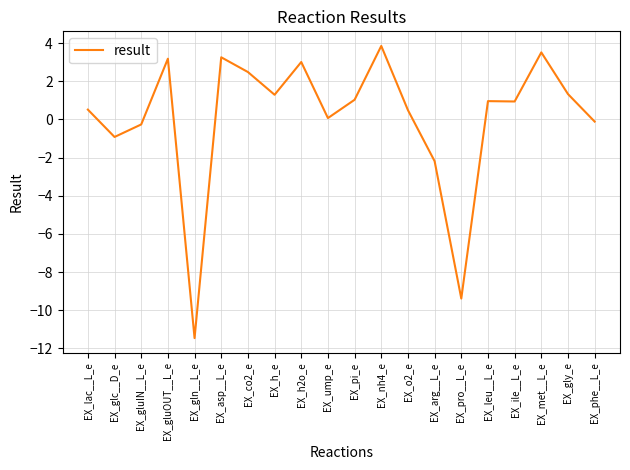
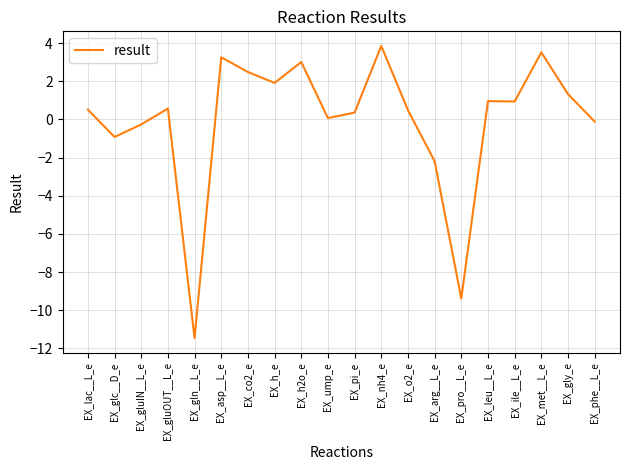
EX_gluOUT__L_e: 3.2 -> 0.6
EX_h_e: 1.3 -> 1.9
EX_pi_e: 1.0 -> 0.4
